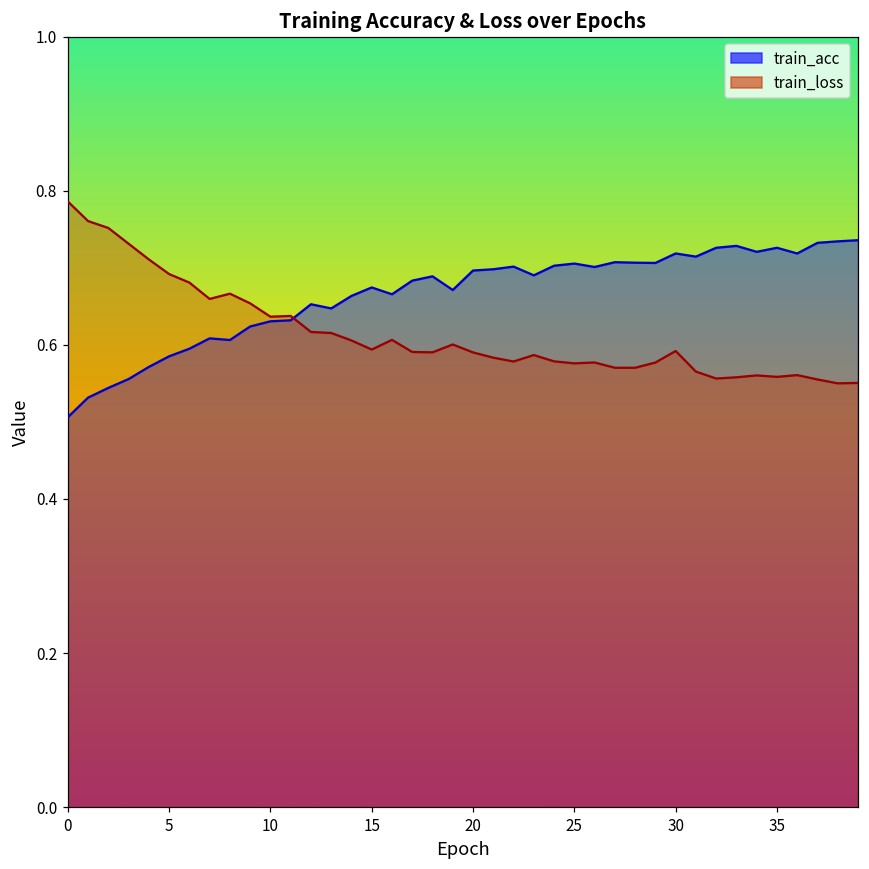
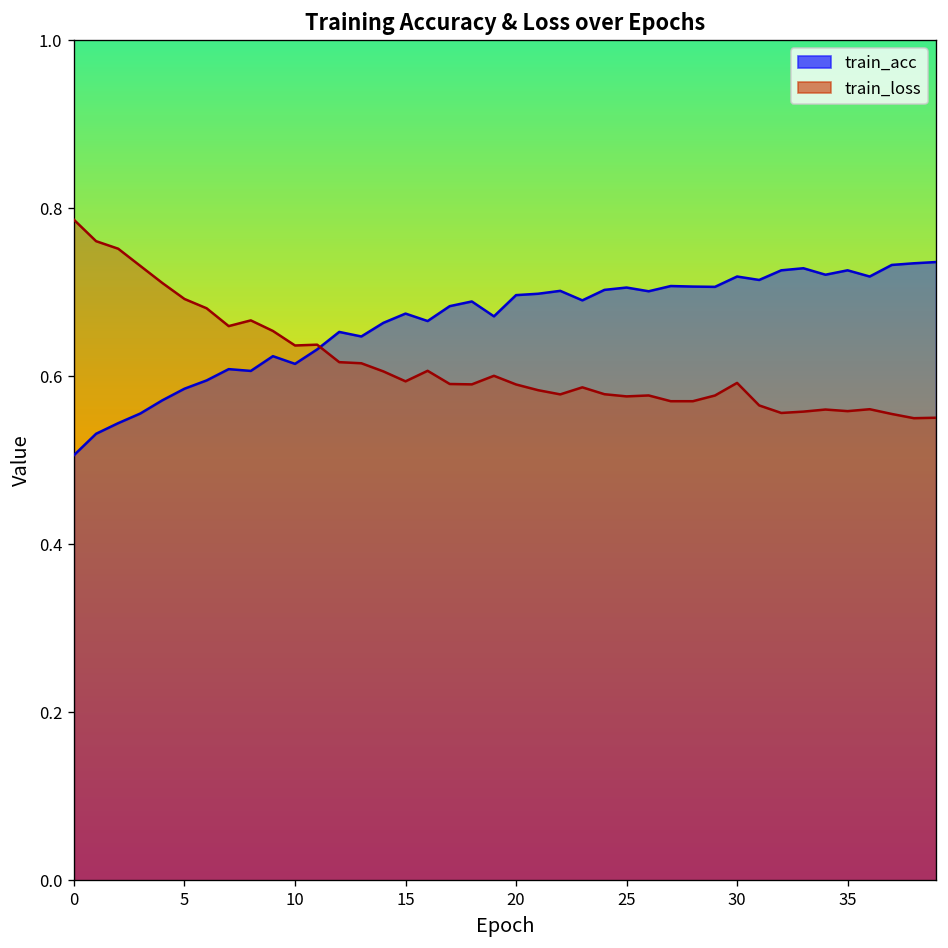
train_acc, 10: 0.63 -> 0.61
